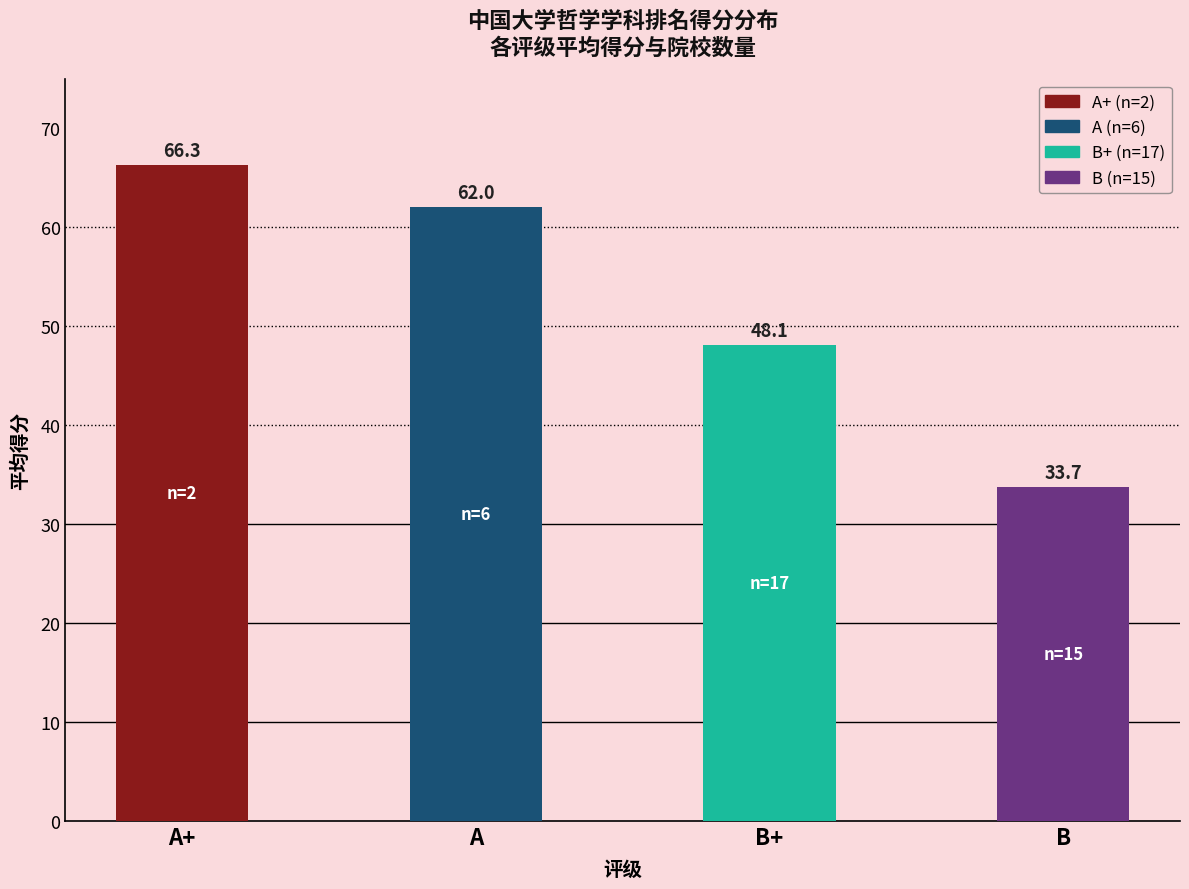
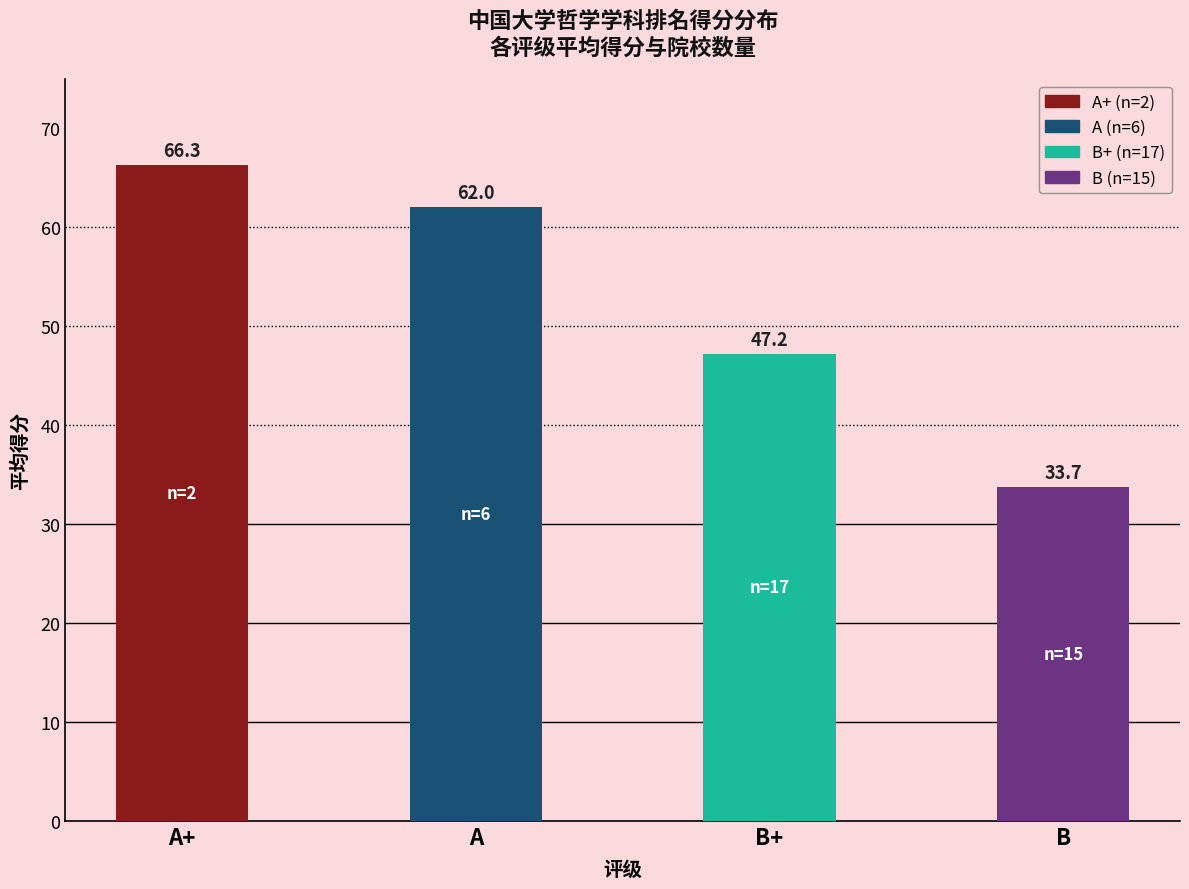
B+: 48.1 -> 47.2
